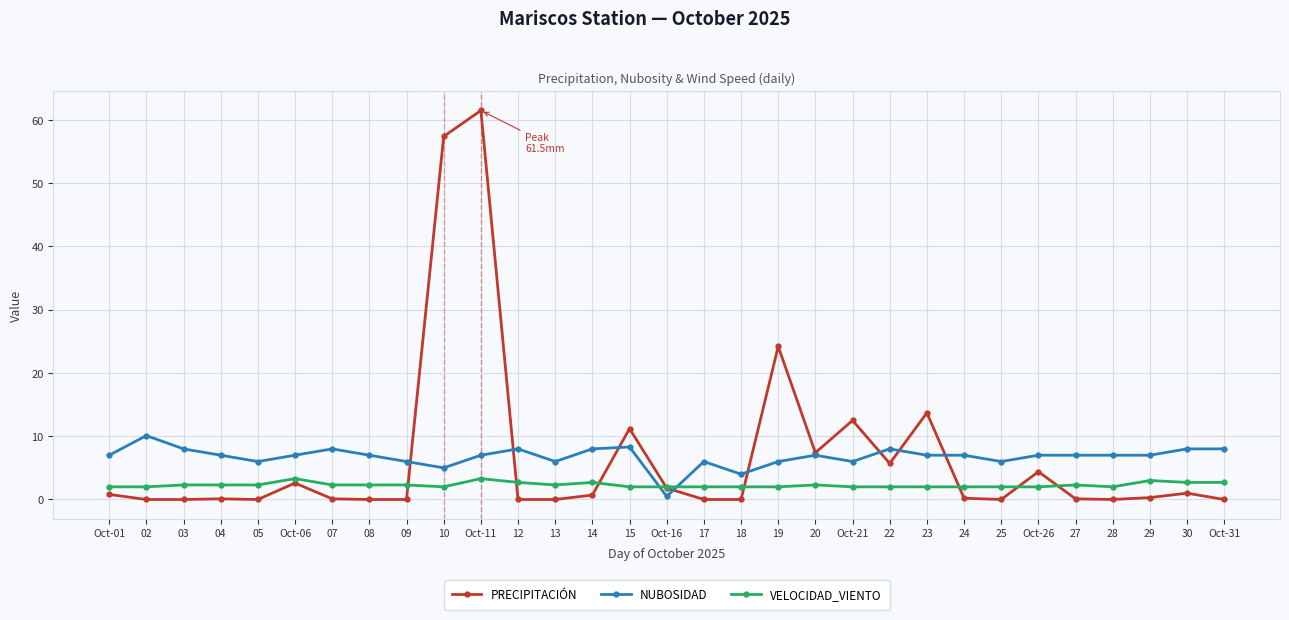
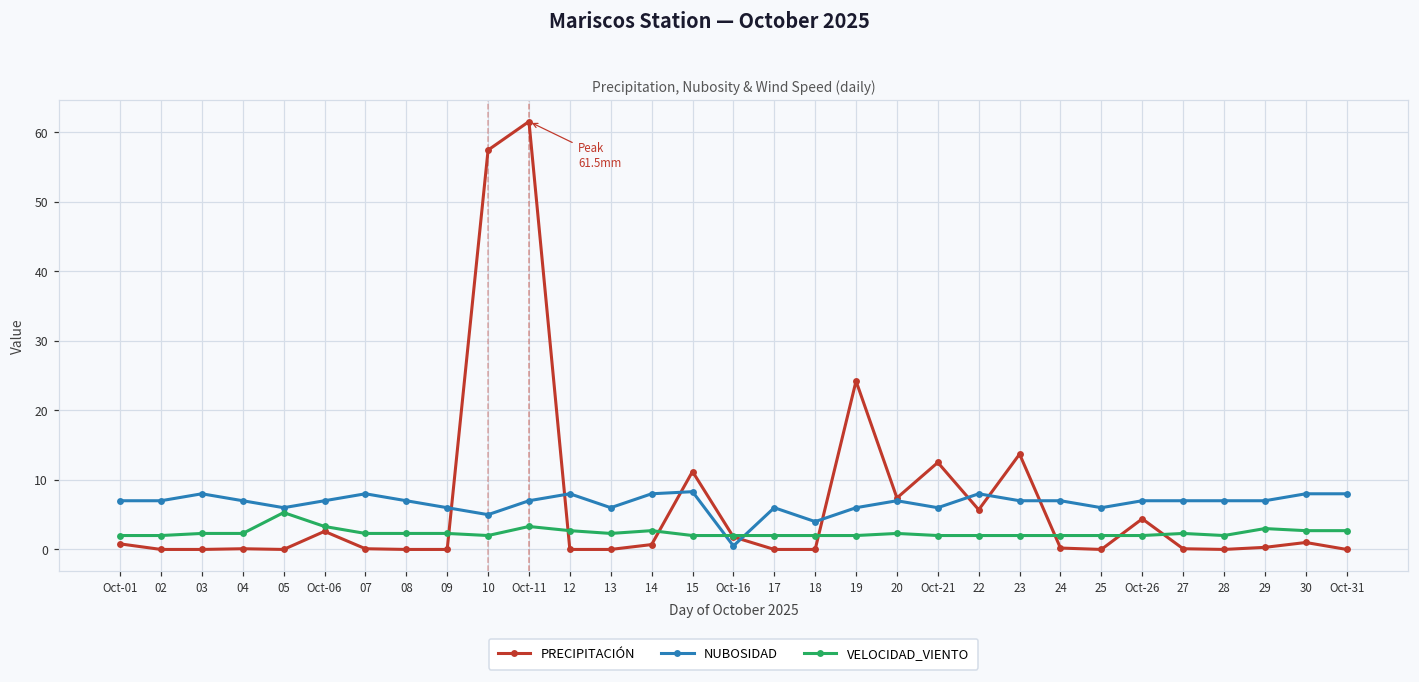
NUBOSIDAD, 02: 10 -> 7
VELOCIDAD_VIENTO, 05: 2 -> 5
